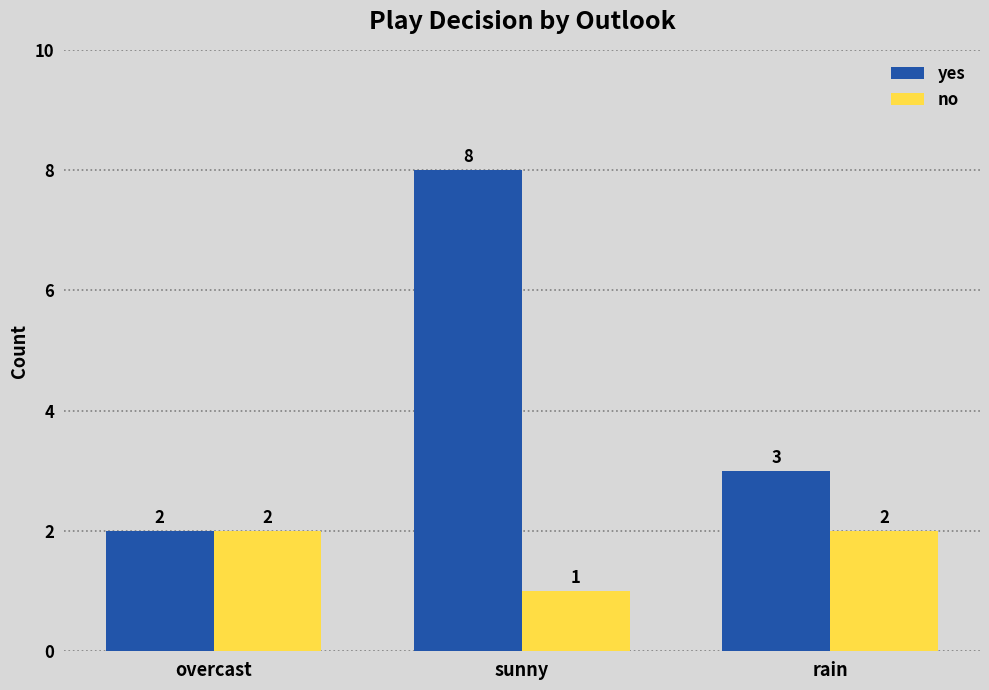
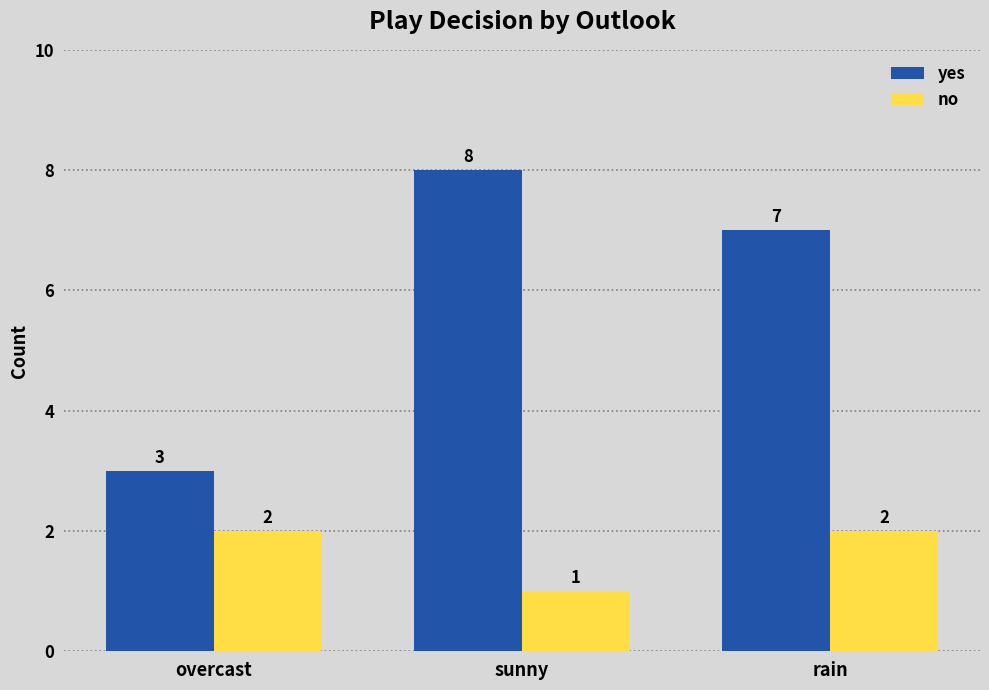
yes, overcast: 2 -> 3
yes, rain: 3 -> 7
